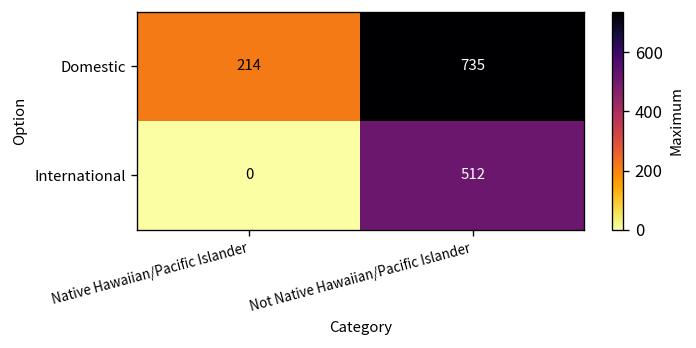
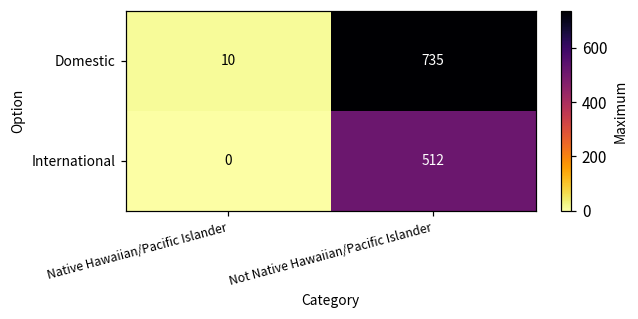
Domestic, Native Hawaiian/Pacific Islander: 214 -> 10
